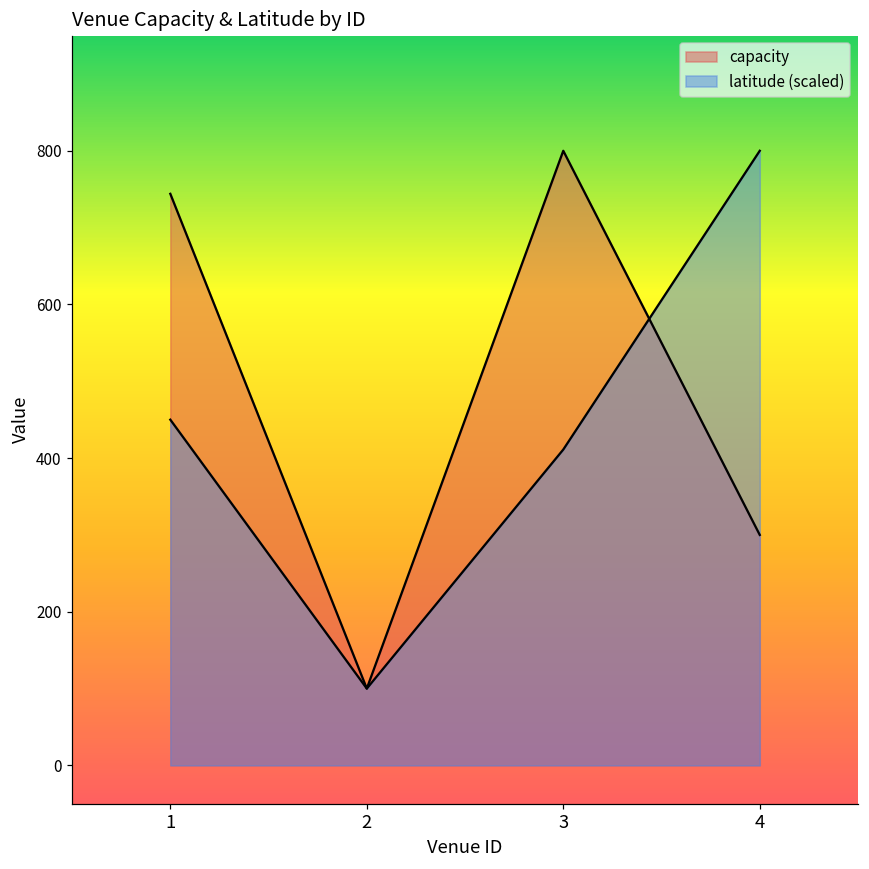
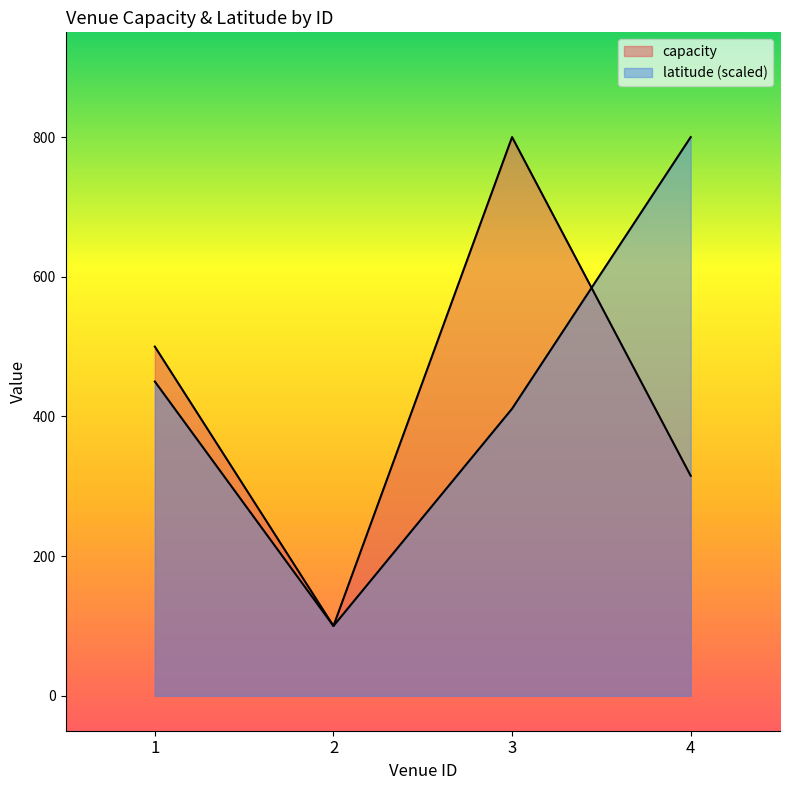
capacity, 1: 740 -> 500
capacity, 4: 300 -> 320
